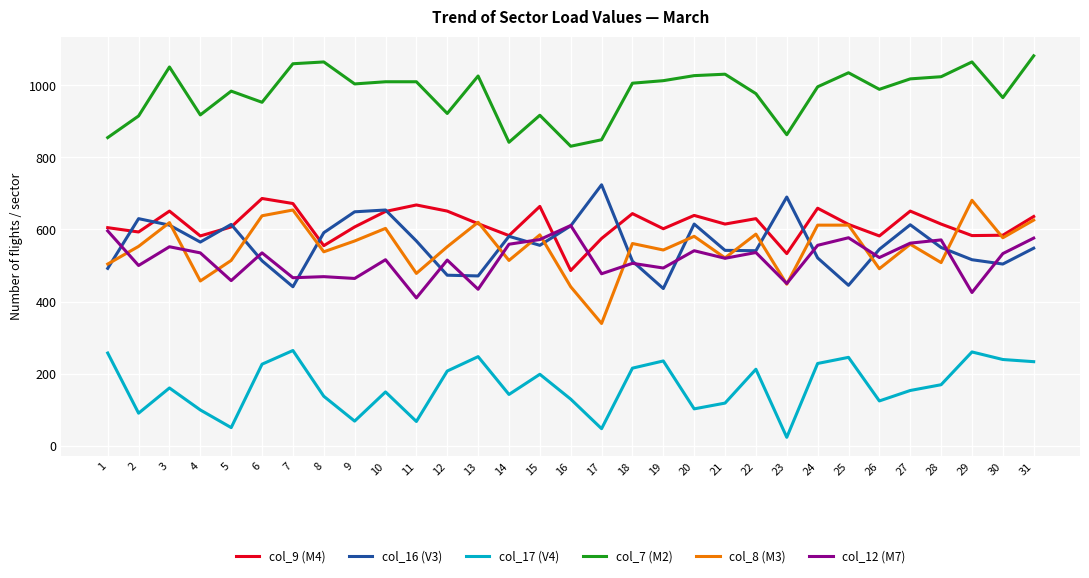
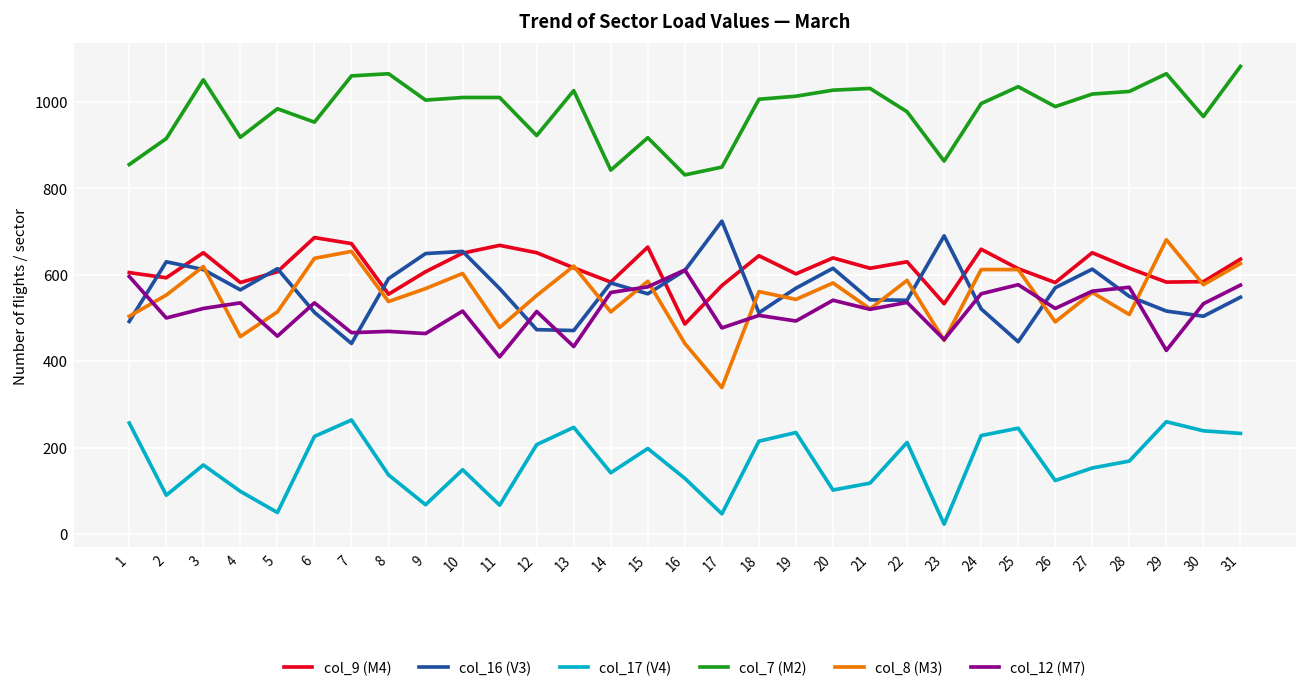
col_12 (M7), 3: 550 -> 520
col_16 (V3), 19: 440 -> 570
col_16 (V3), 26: 550 -> 570
